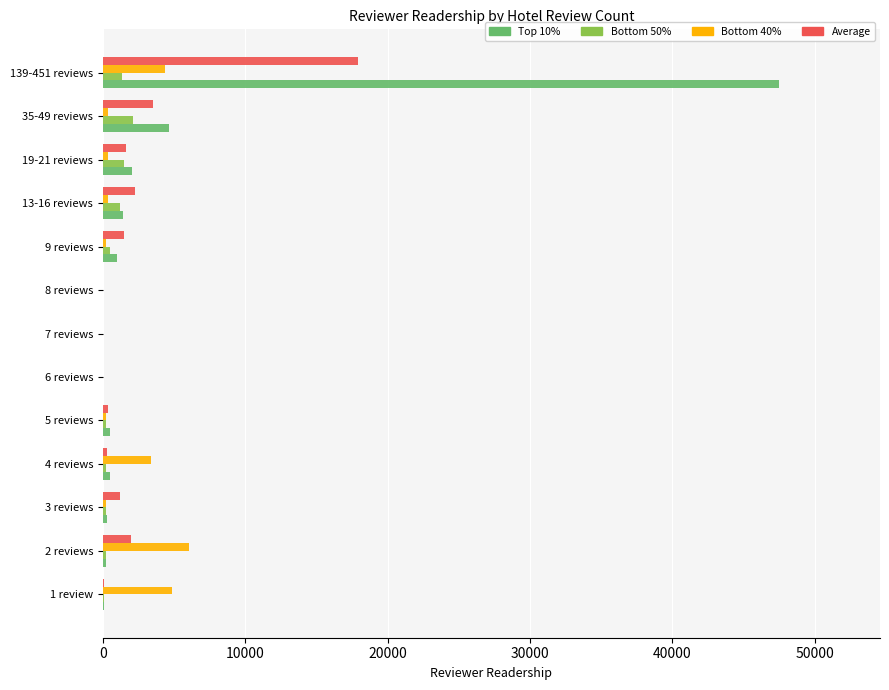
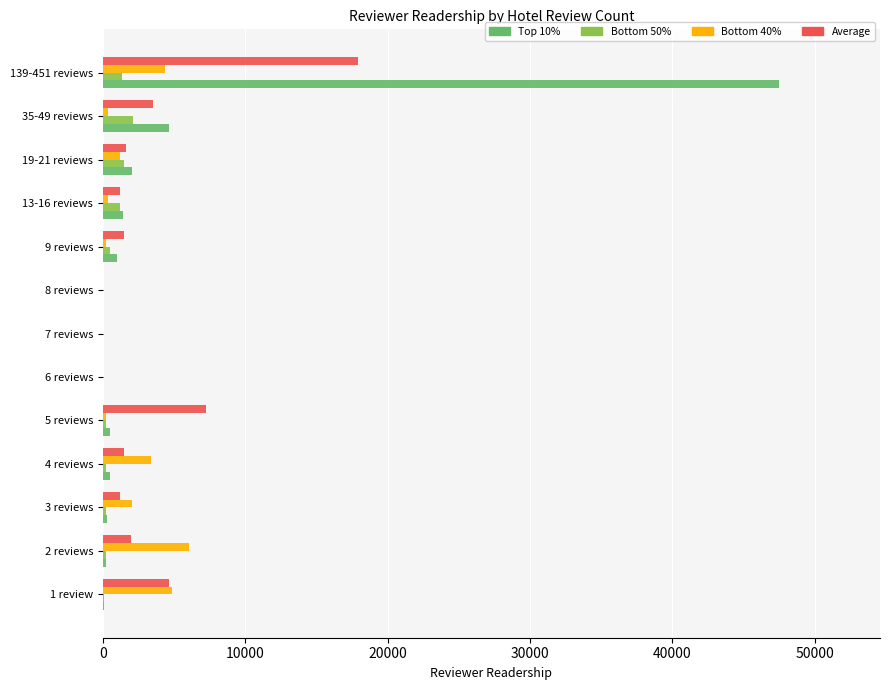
Bottom 40%, 19-21 reviews: 400 -> 1200
Average, 13-16 reviews: 2300 -> 1200
Average, 5 reviews: 400 -> 7300
Average, 4 reviews: 300 -> 1500
Bottom 40%, 3 reviews: 200 -> 2100
Average, 1 review: 100 -> 4600
